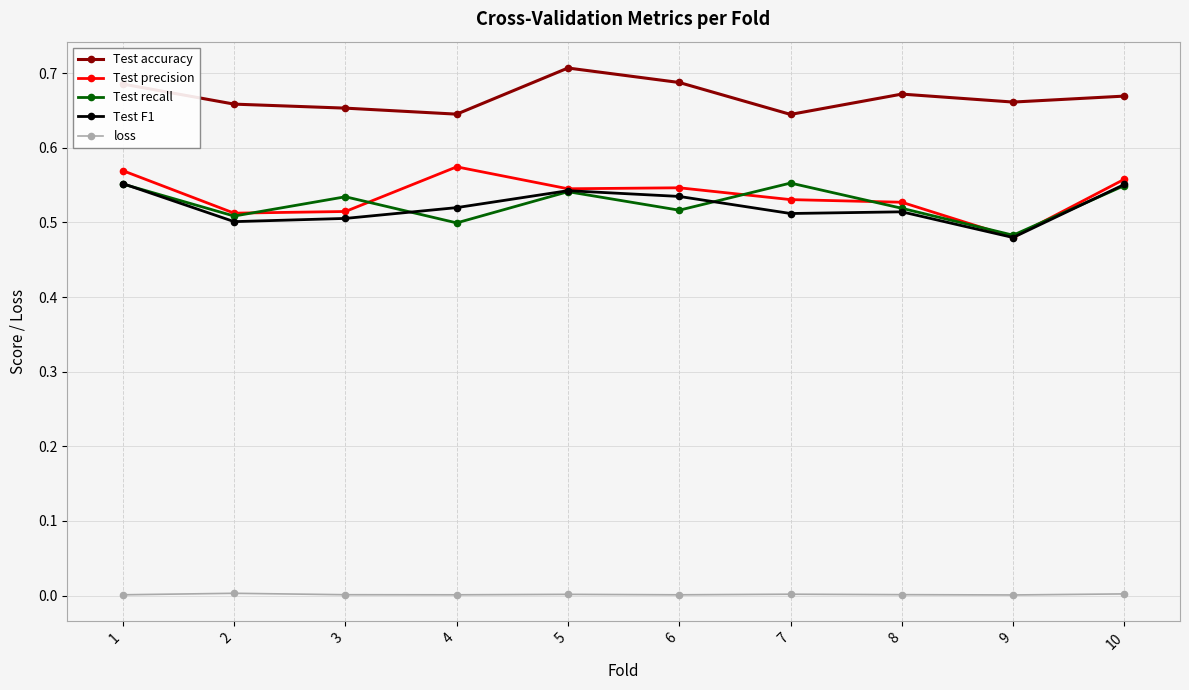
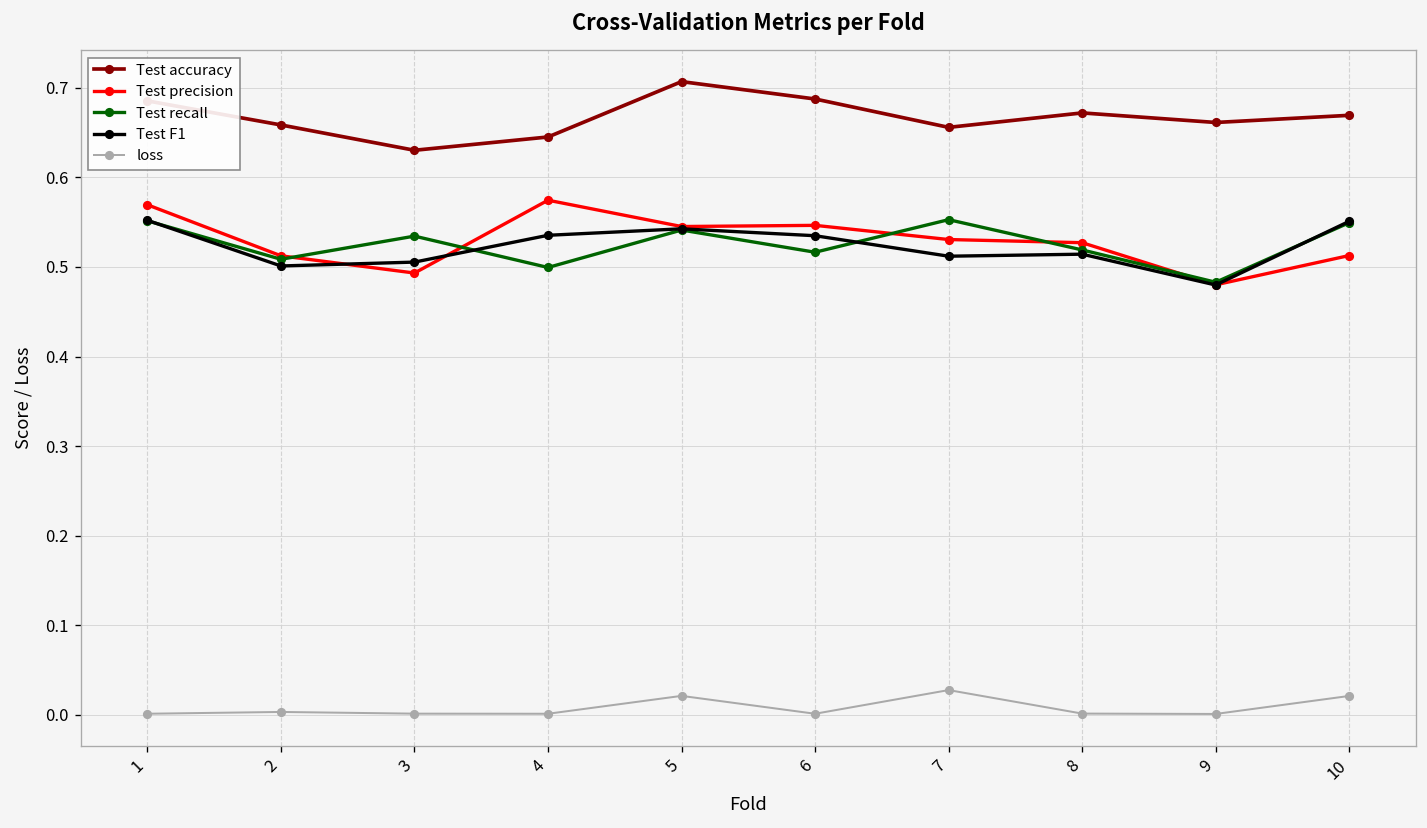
Test accuracy, 3: 0.65 -> 0.63
Test precision, 3: 0.51 -> 0.49
Test F1, 4: 0.52 -> 0.54
loss, 5: 0.00 -> 0.02
Test accuracy, 7: 0.64 -> 0.66
loss, 7: 0.00 -> 0.03
Test precision, 10: 0.56 -> 0.51
loss, 10: 0.00 -> 0.02
